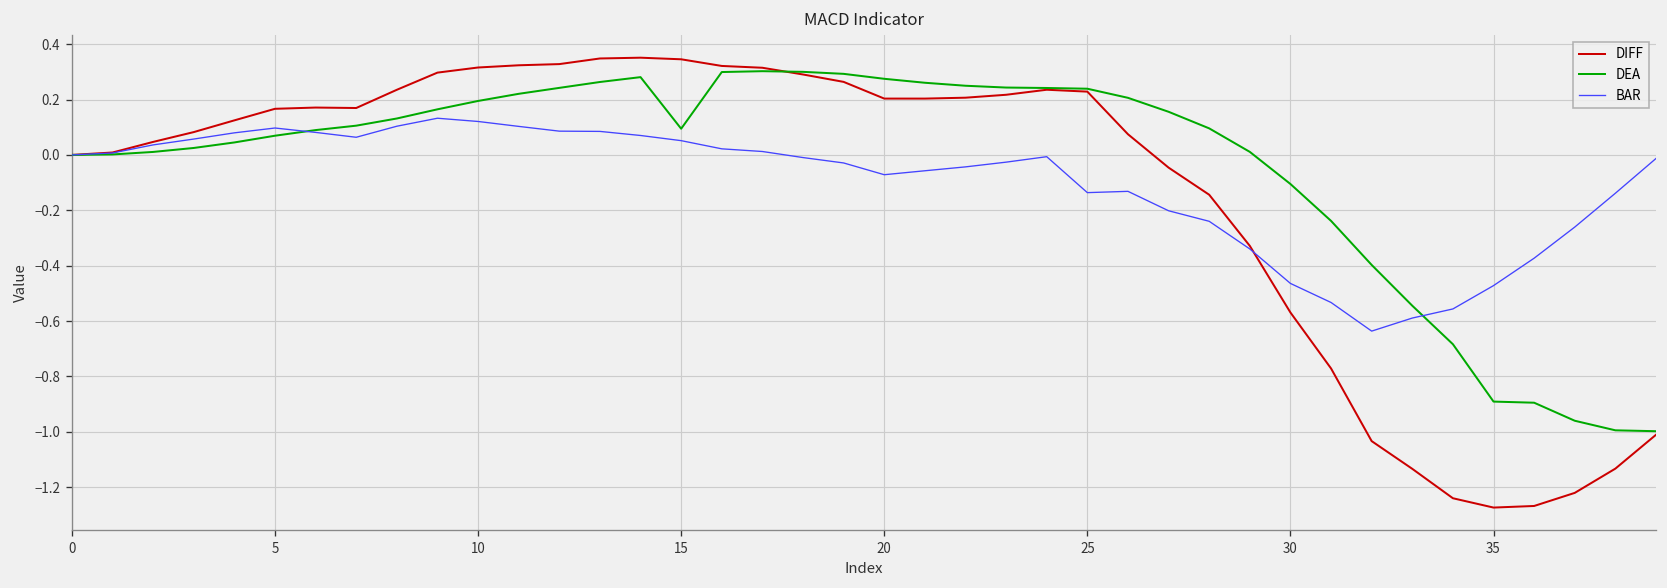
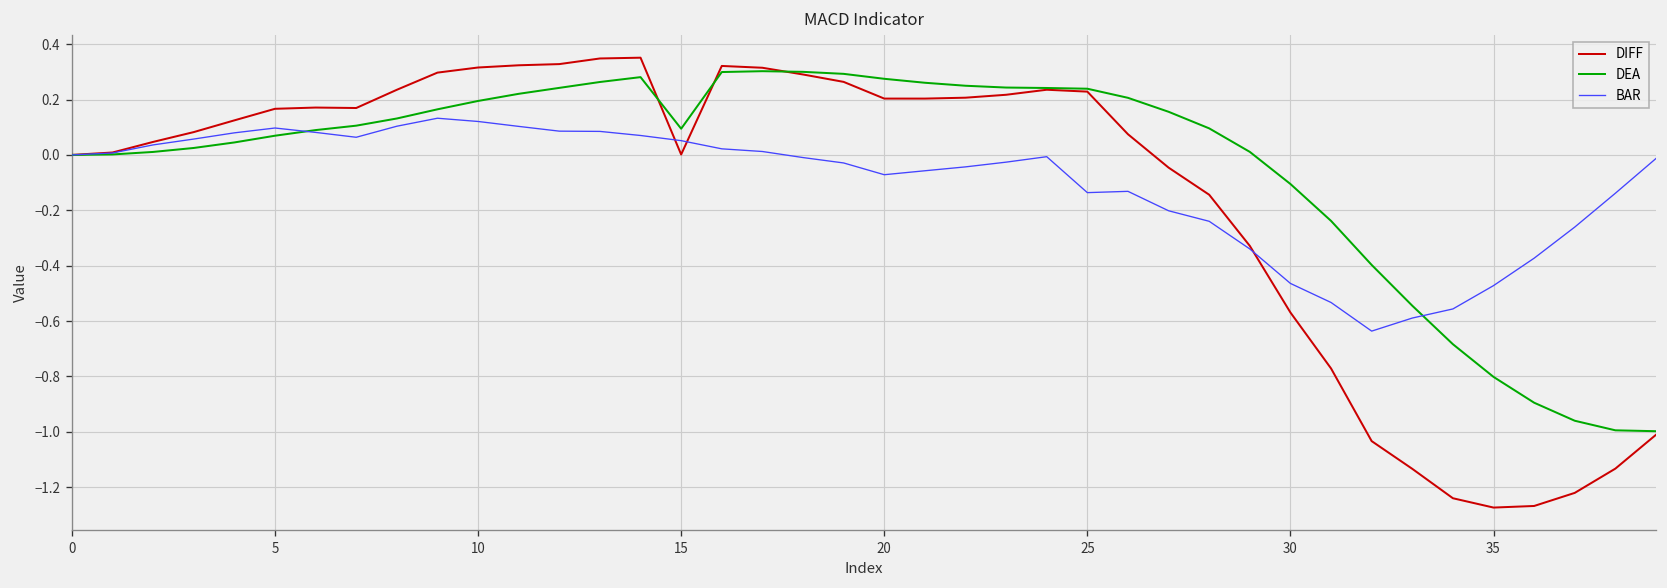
DIFF, 15: 0.35 -> 0.00
DEA, 35: -0.89 -> -0.80
